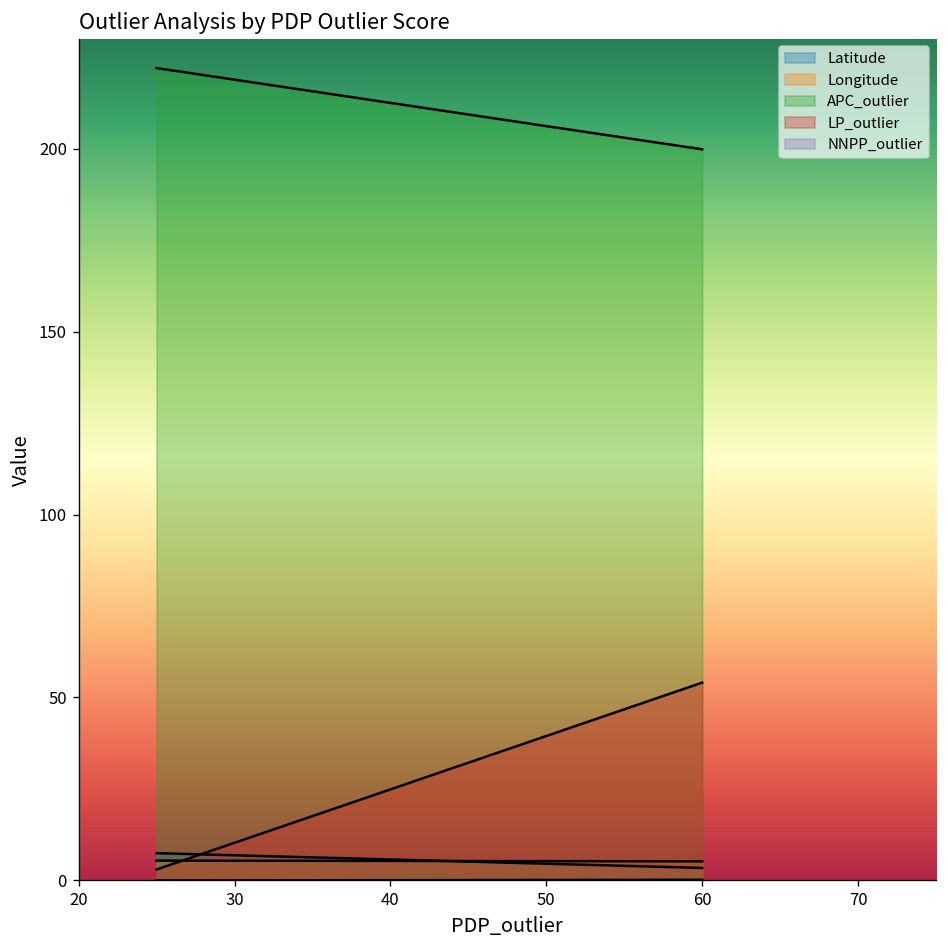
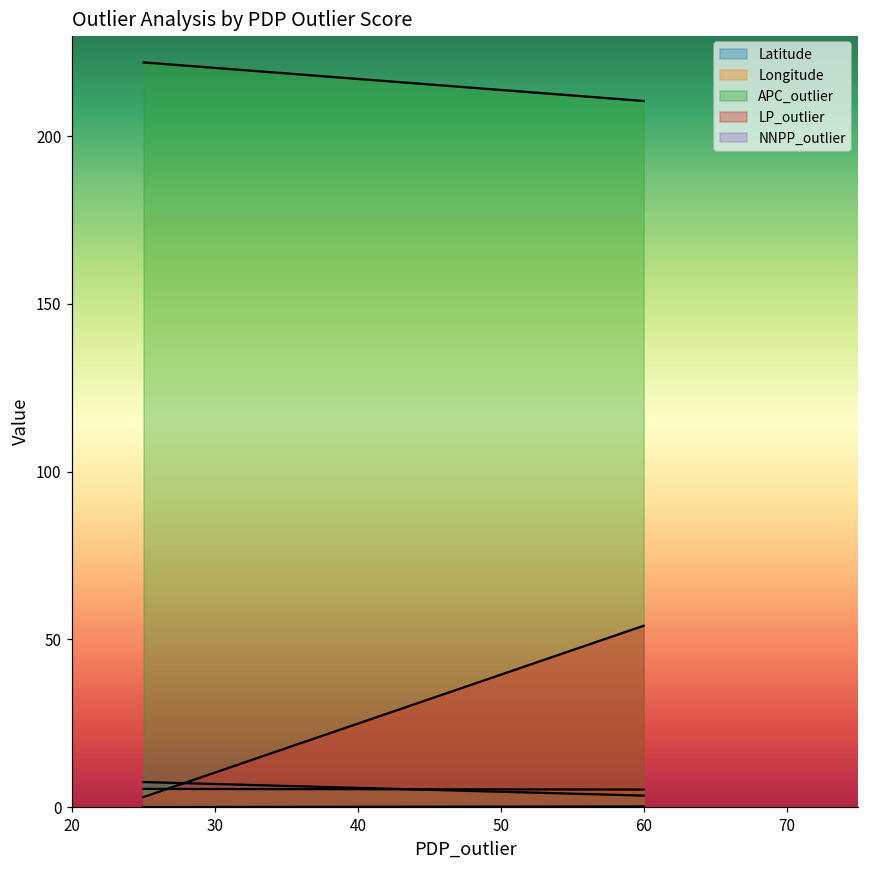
APC_outlier, 60: 200 -> 211
